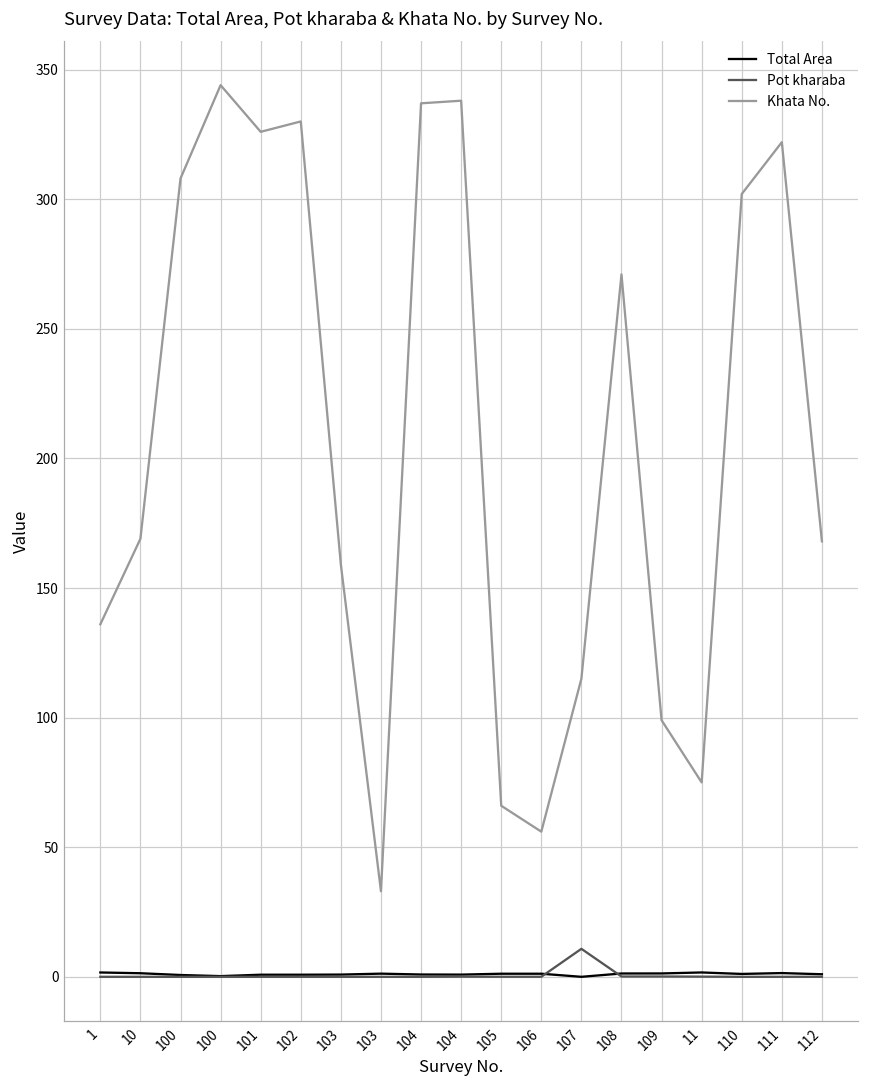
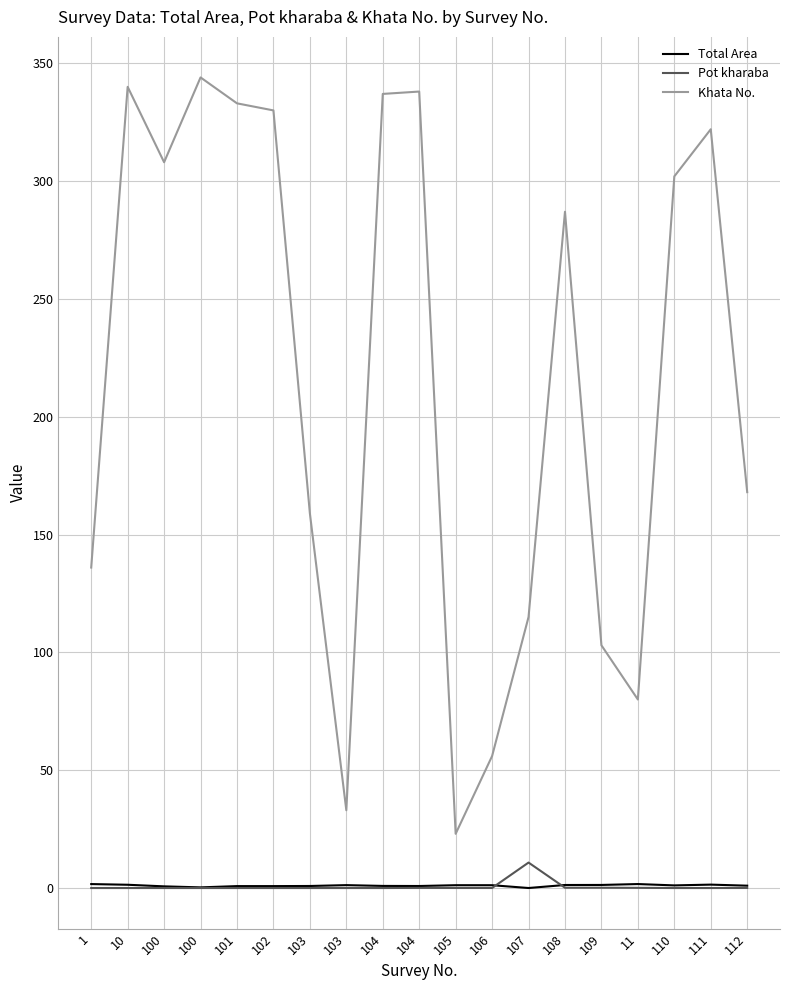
Khata No., 10: 169 -> 340
Khata No., 101: 326 -> 333
Khata No., 105: 66 -> 23
Khata No., 108: 271 -> 287
Khata No., 109: 99 -> 103
Khata No., 11: 75 -> 80
